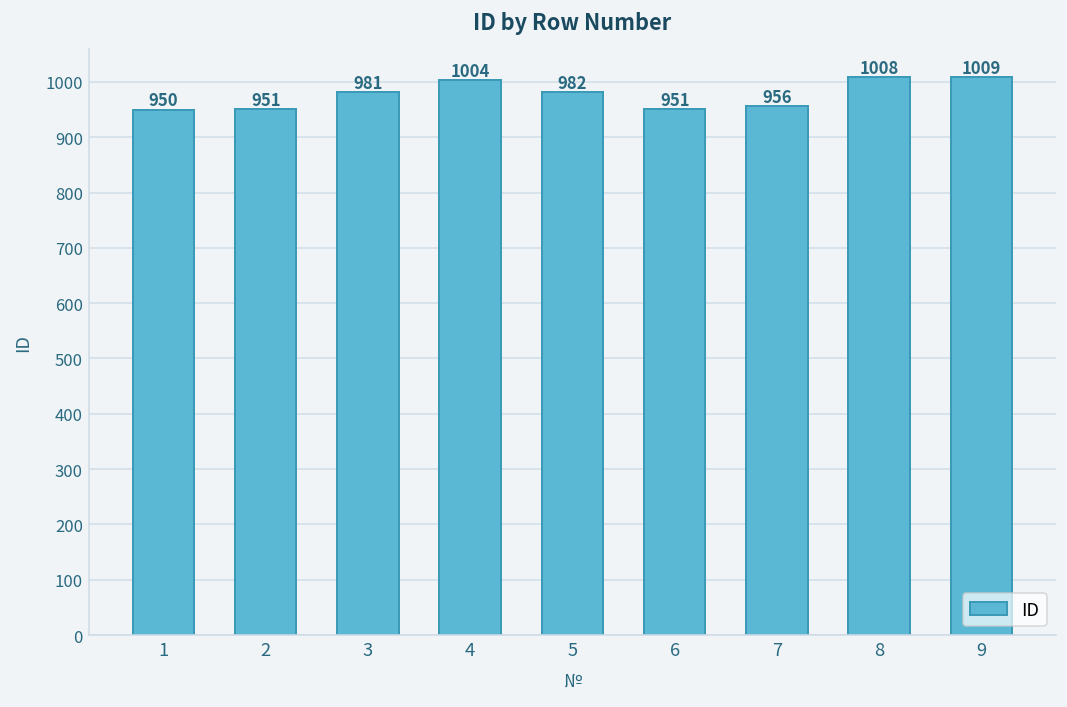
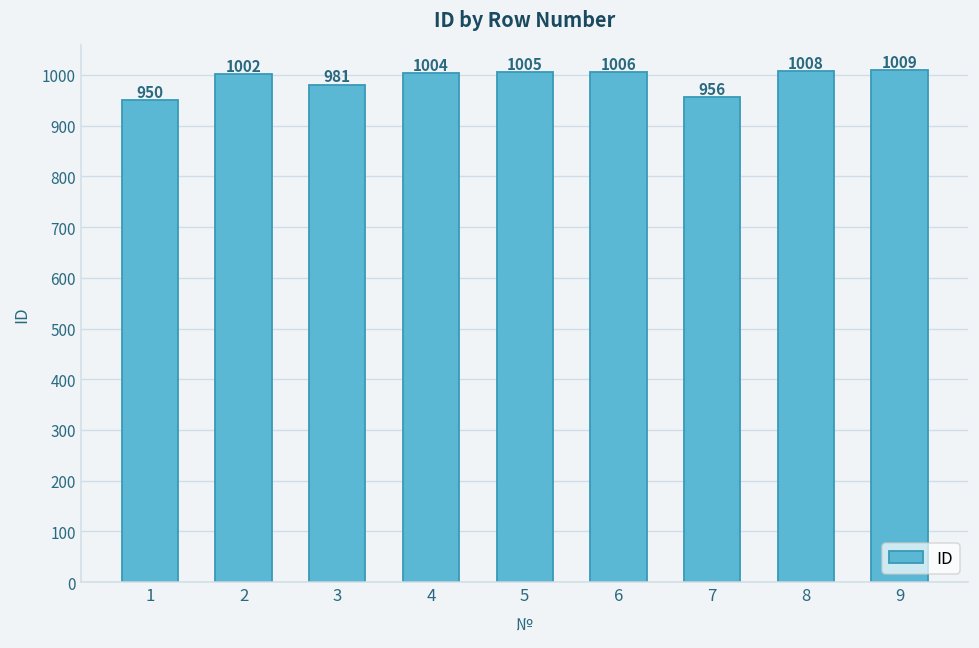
2: 951 -> 1002
5: 982 -> 1005
6: 951 -> 1006
